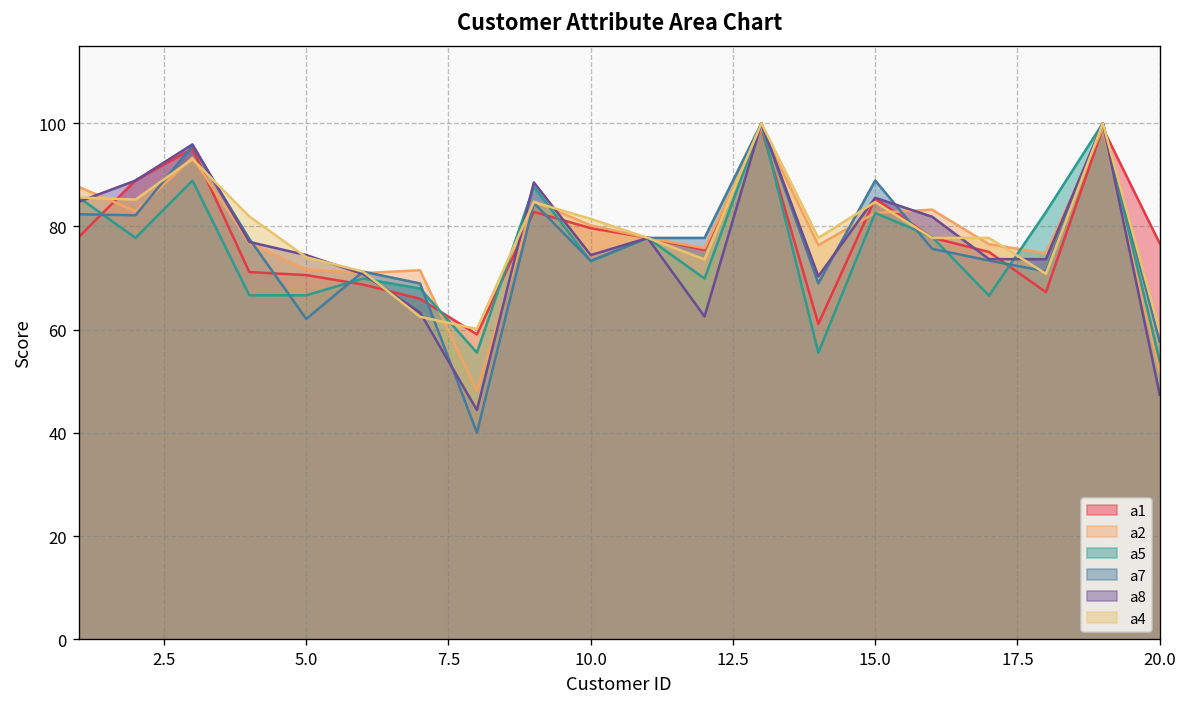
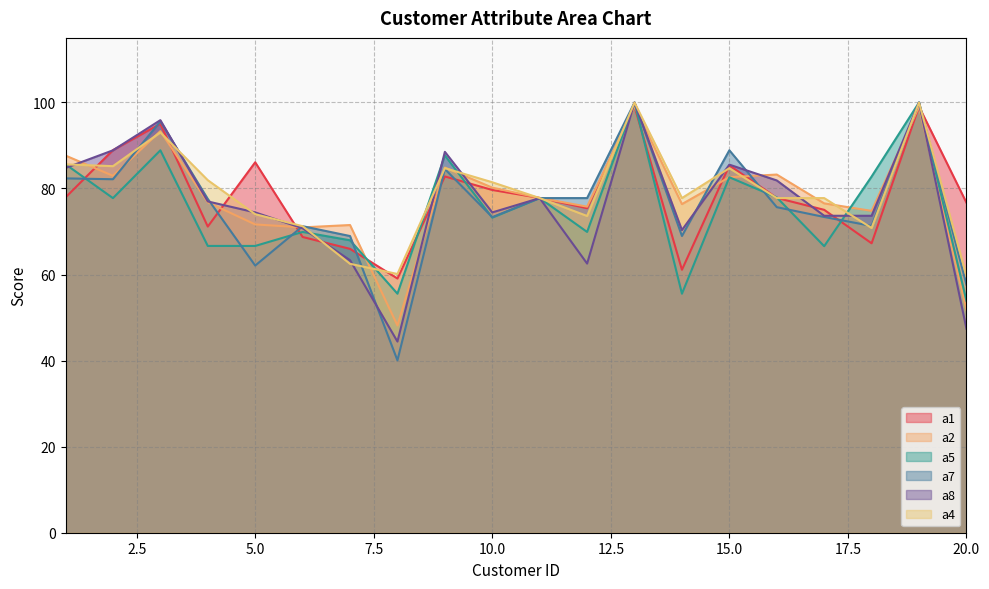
a1, 5.0: 71 -> 86
